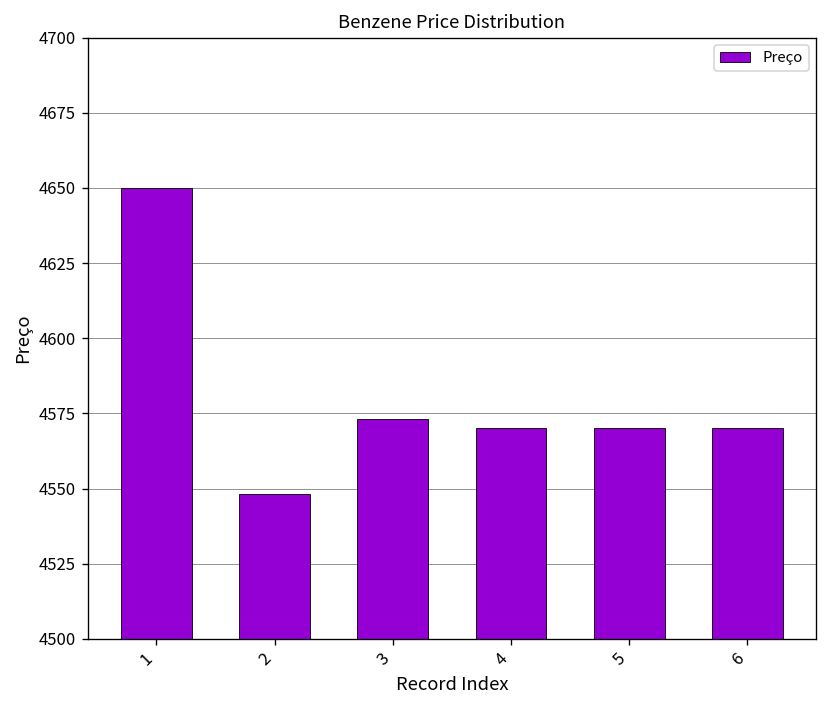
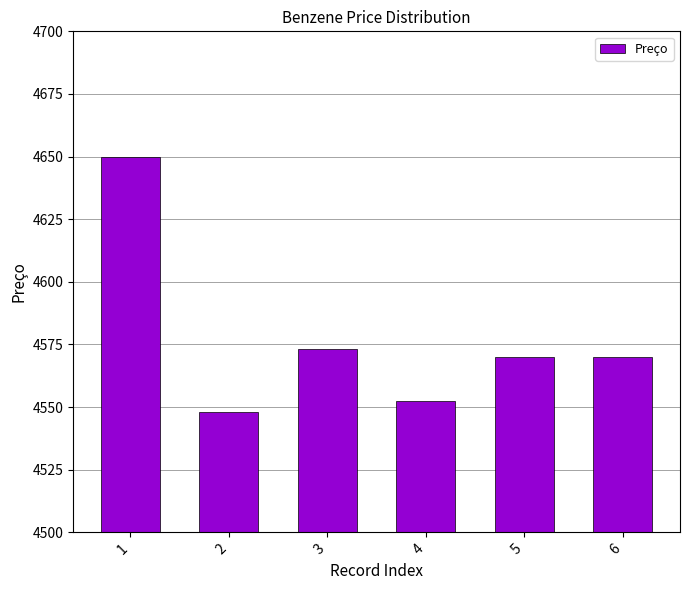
4: 4570 -> 4552
